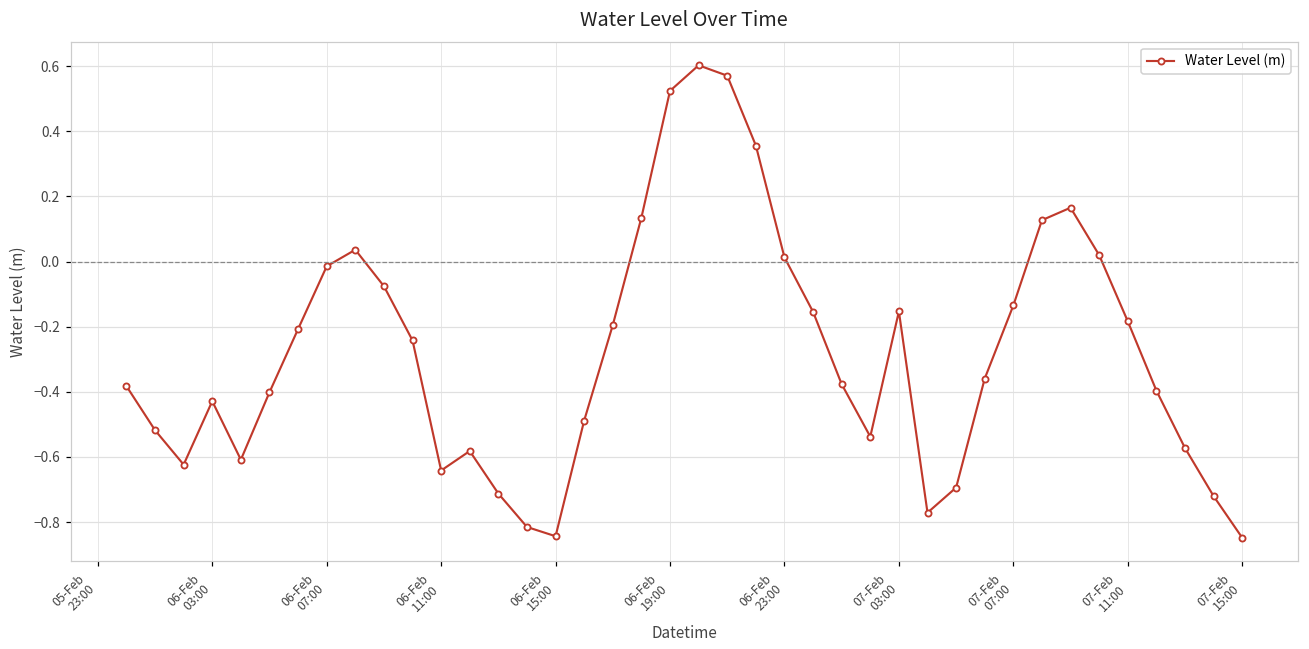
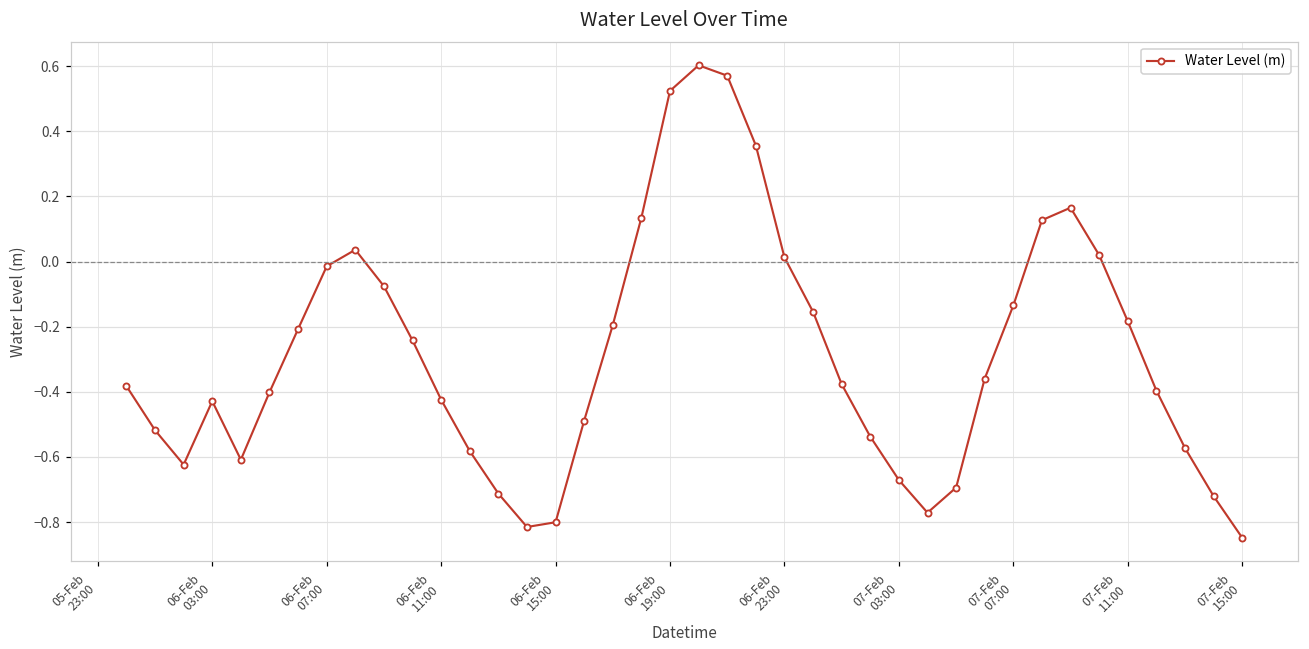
06-Feb 11:00: -0.64 -> -0.42
06-Feb 15:00: -0.84 -> -0.80
07-Feb 03:00: -0.15 -> -0.67
